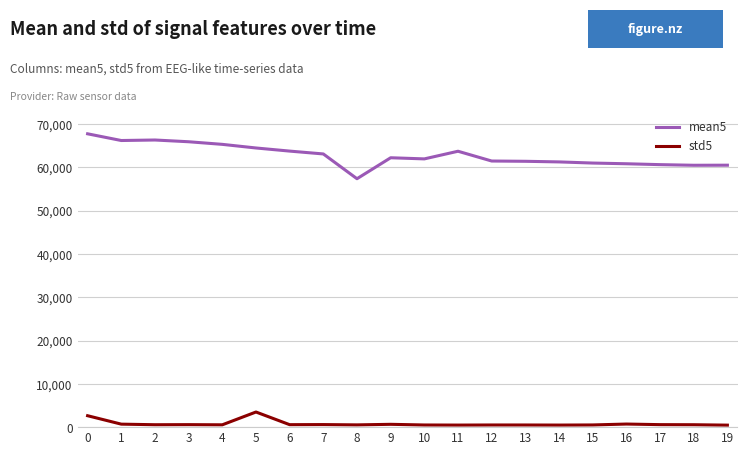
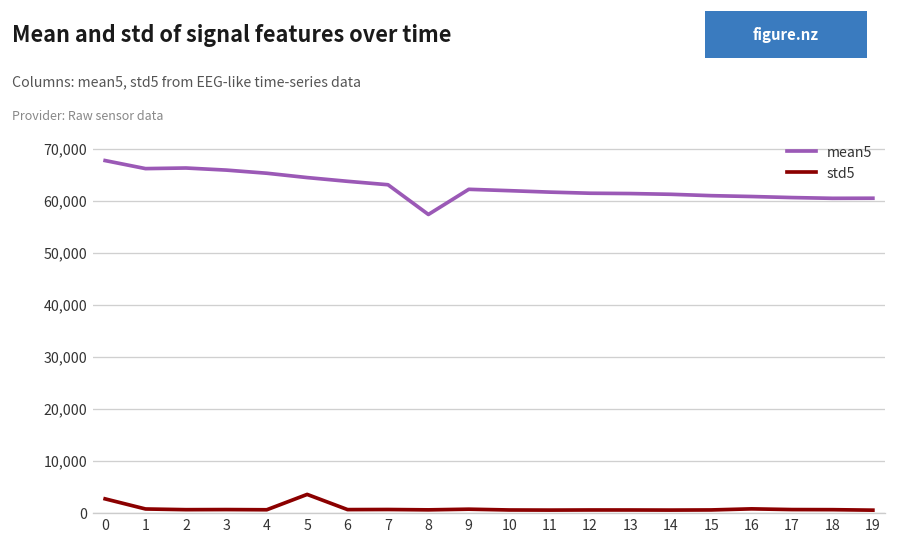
mean5, 11: 64,000 -> 62,000
